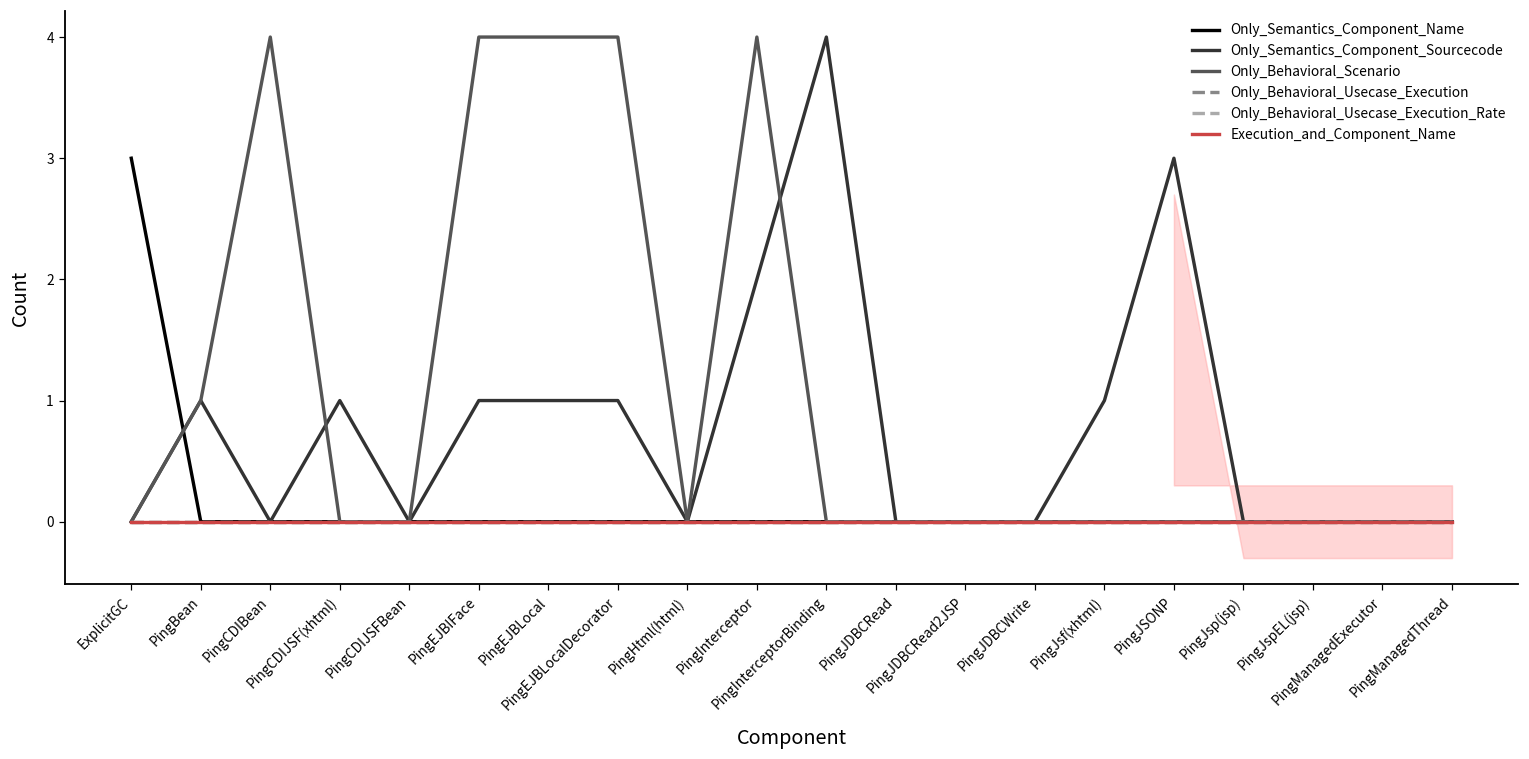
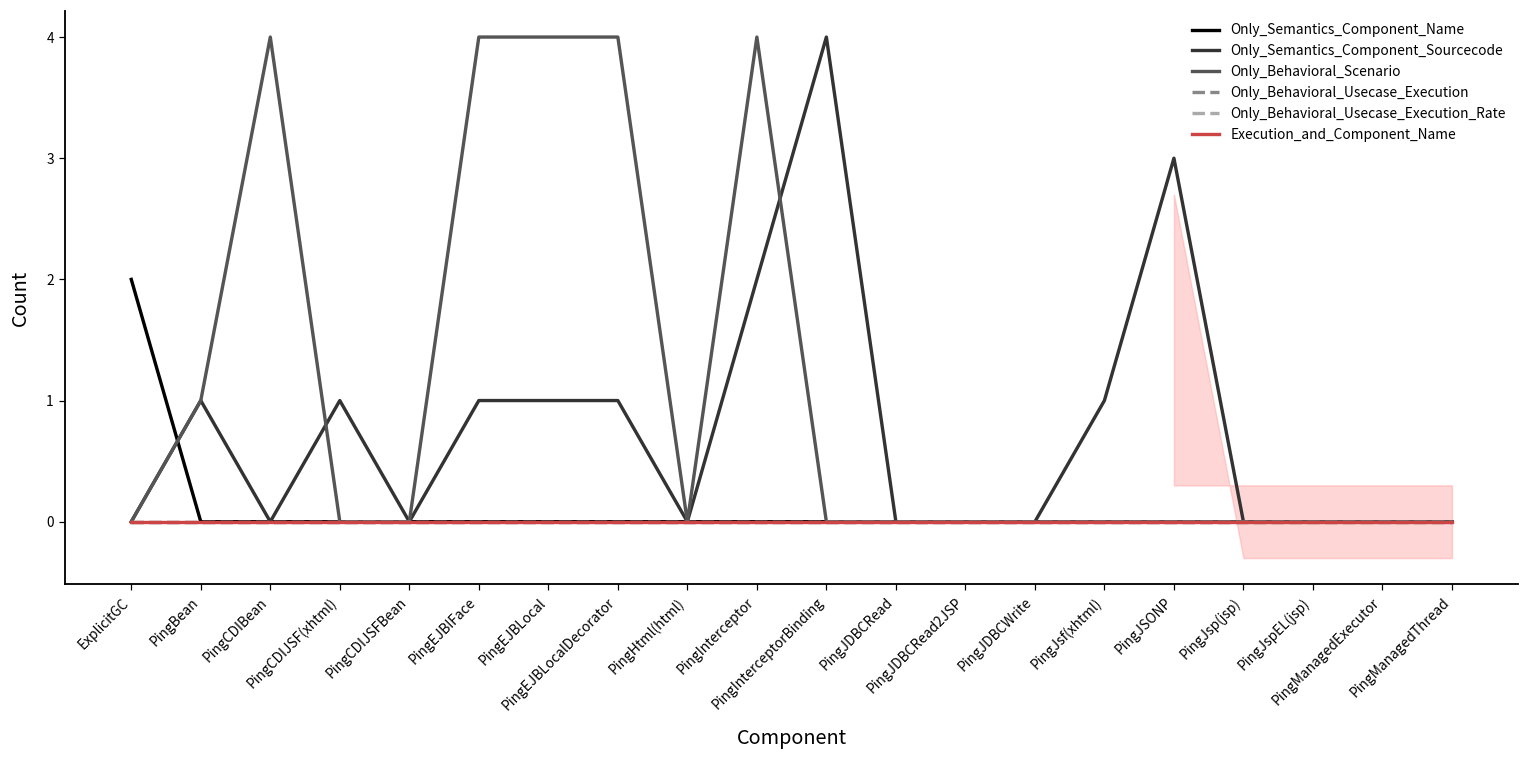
Only_Semantics_Component_Name, ExplicitGC: 3 -> 2
